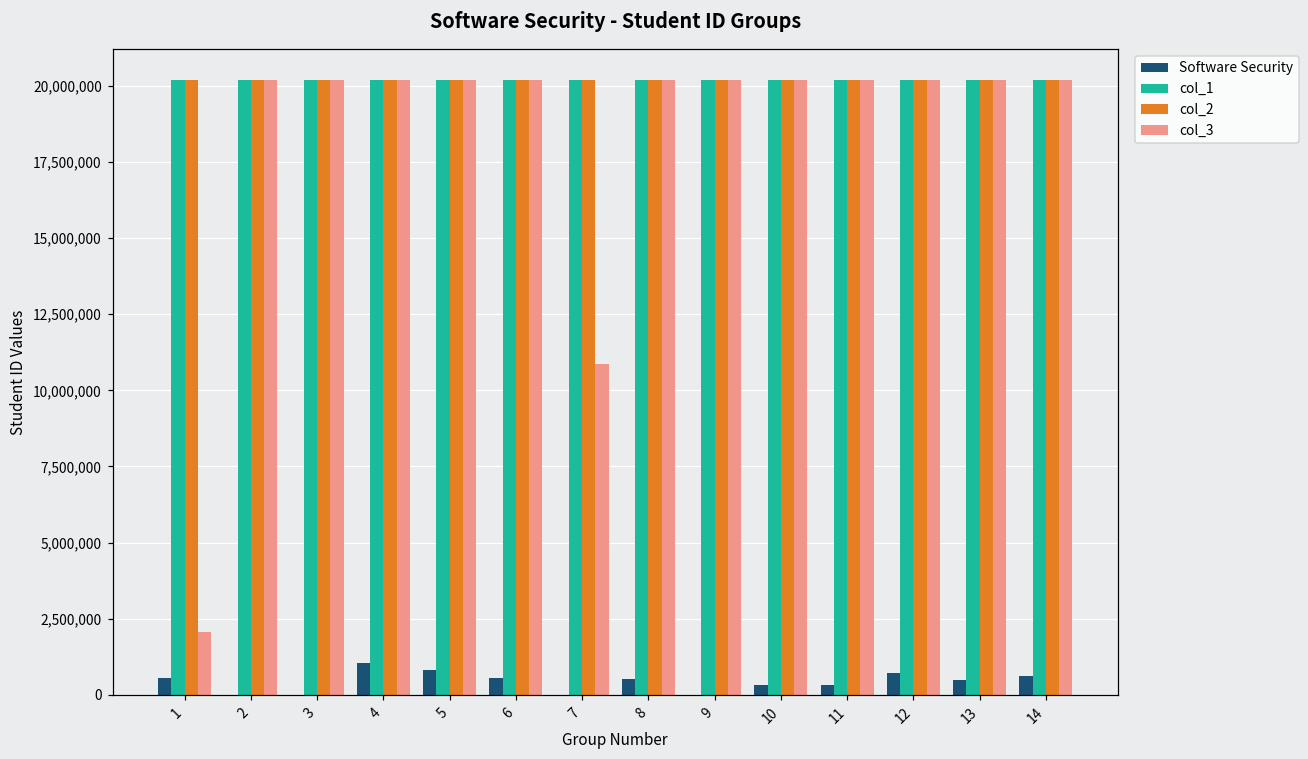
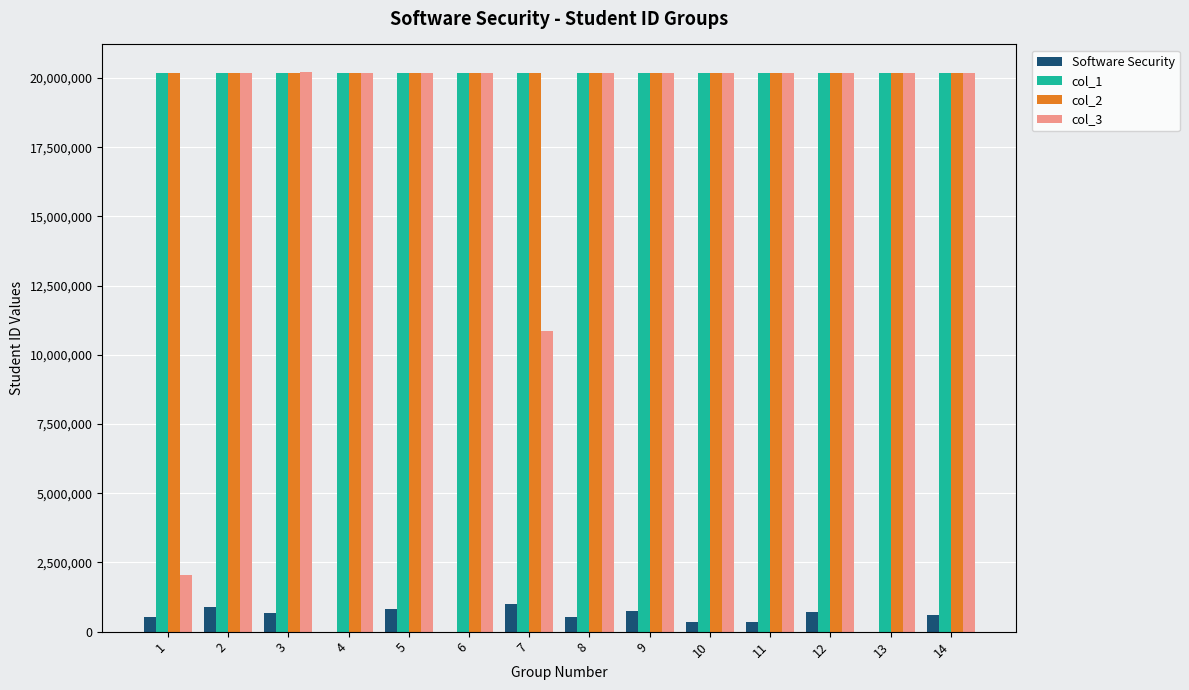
Software Security, 2: 0 -> 900,000
Software Security, 3: 0 -> 700,000
Software Security, 4: 1,000,000 -> 0
Software Security, 6: 500,000 -> 0
Software Security, 7: 0 -> 1,000,000
Software Security, 9: 0 -> 800,000
Software Security, 13: 500,000 -> 0
